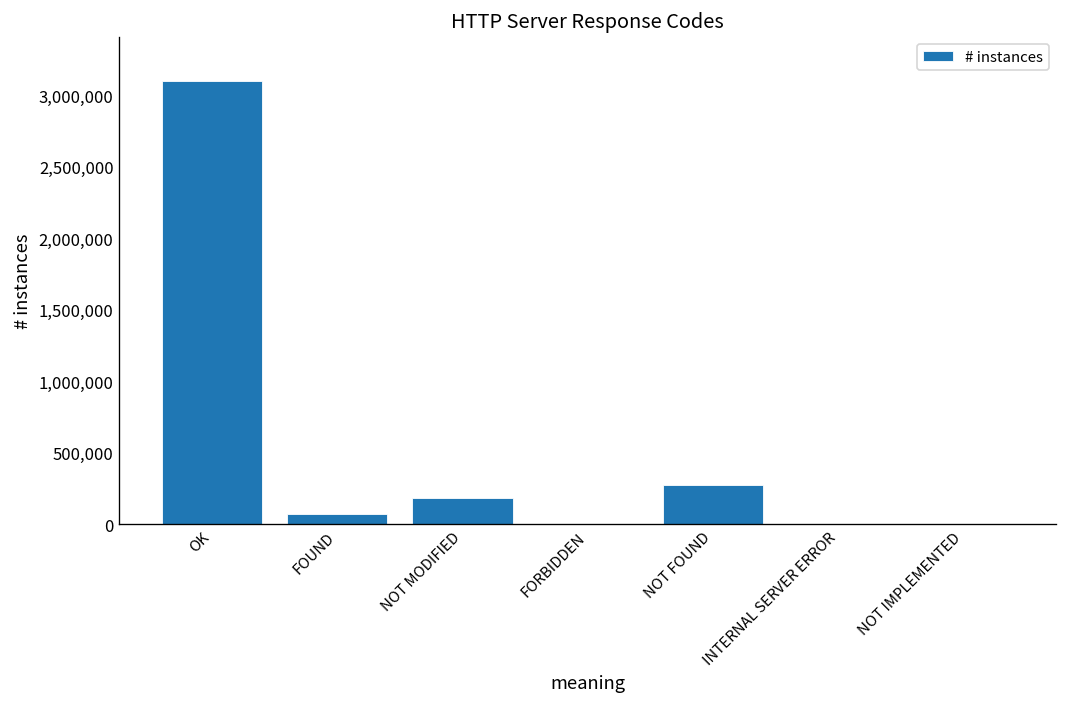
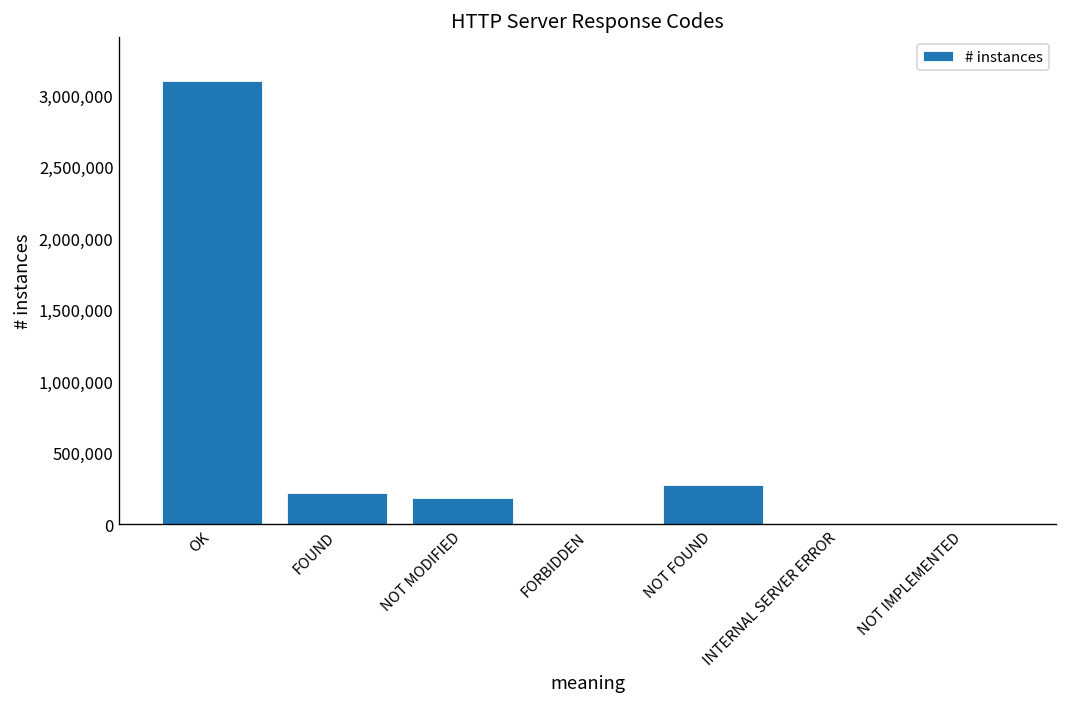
FOUND: 70,000 -> 220,000
